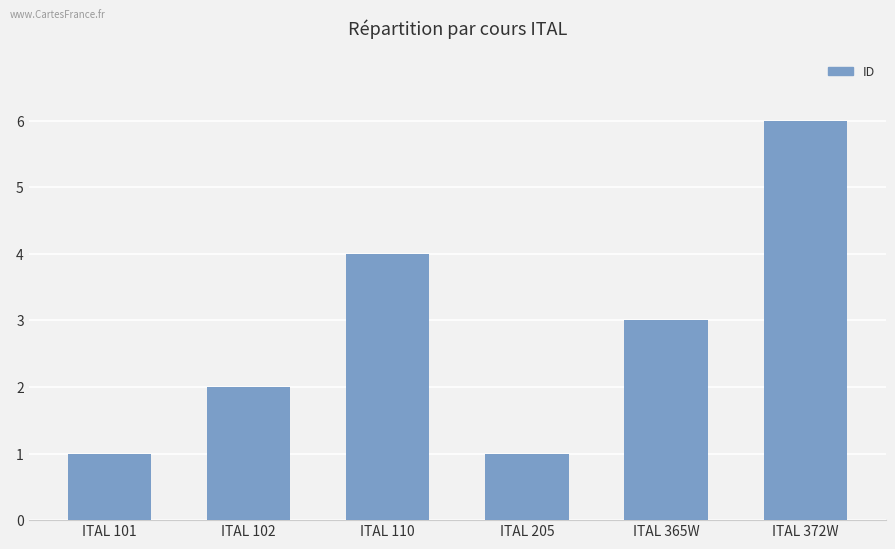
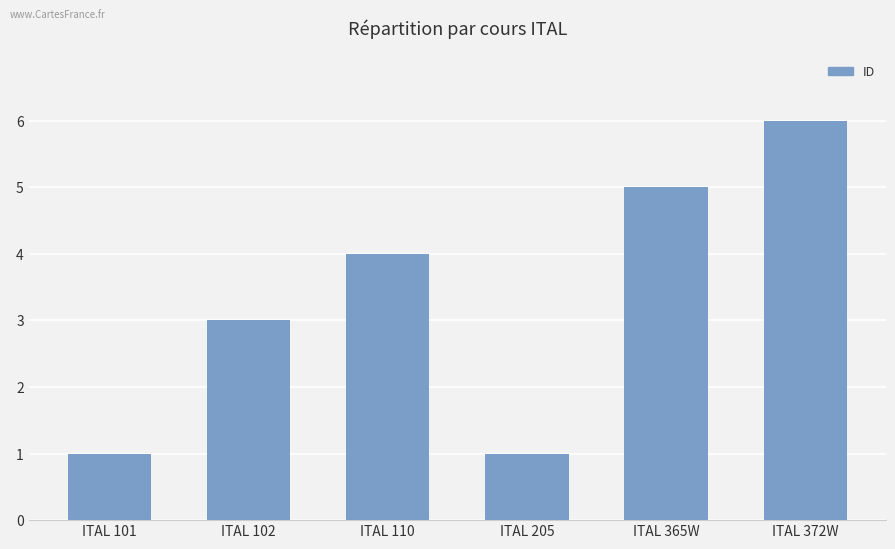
ITAL 102: 2 -> 3
ITAL 365W: 3 -> 5
